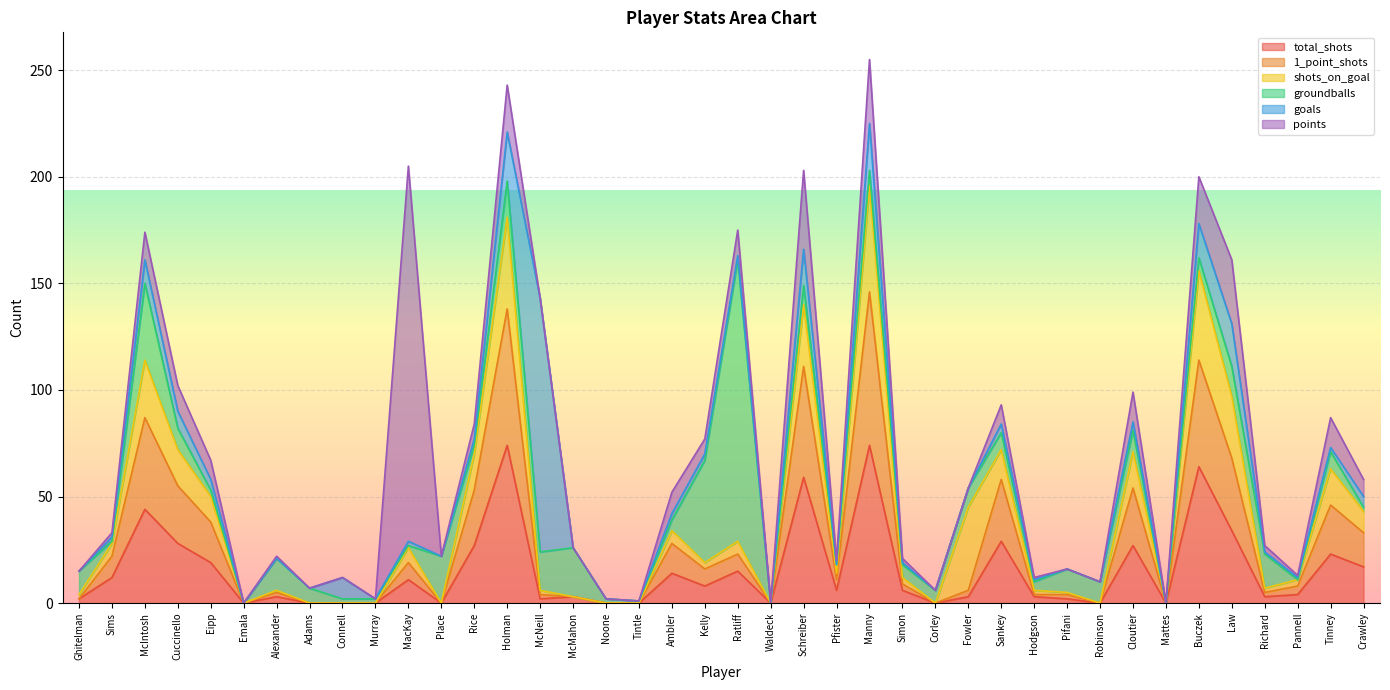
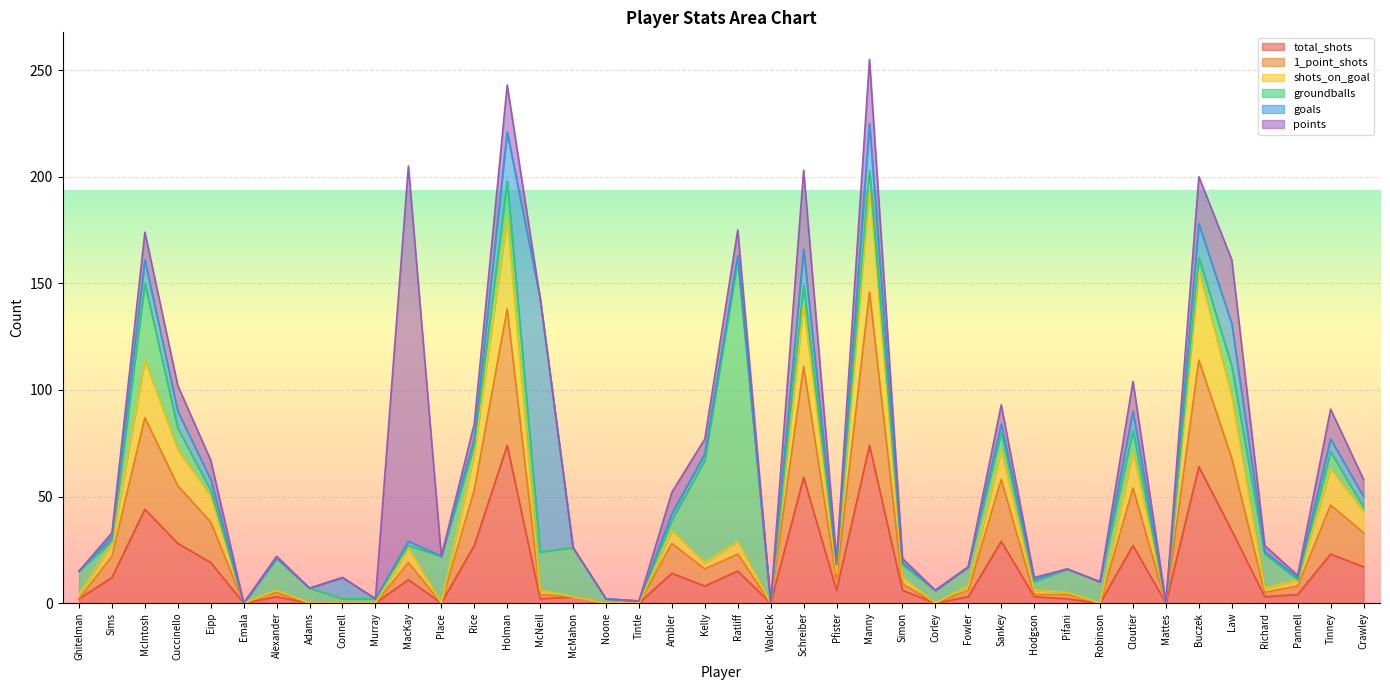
shots_on_goal, Fowler: 39 -> 2
goals, Cloutier: 4 -> 9
goals, Tinney: 2 -> 6
